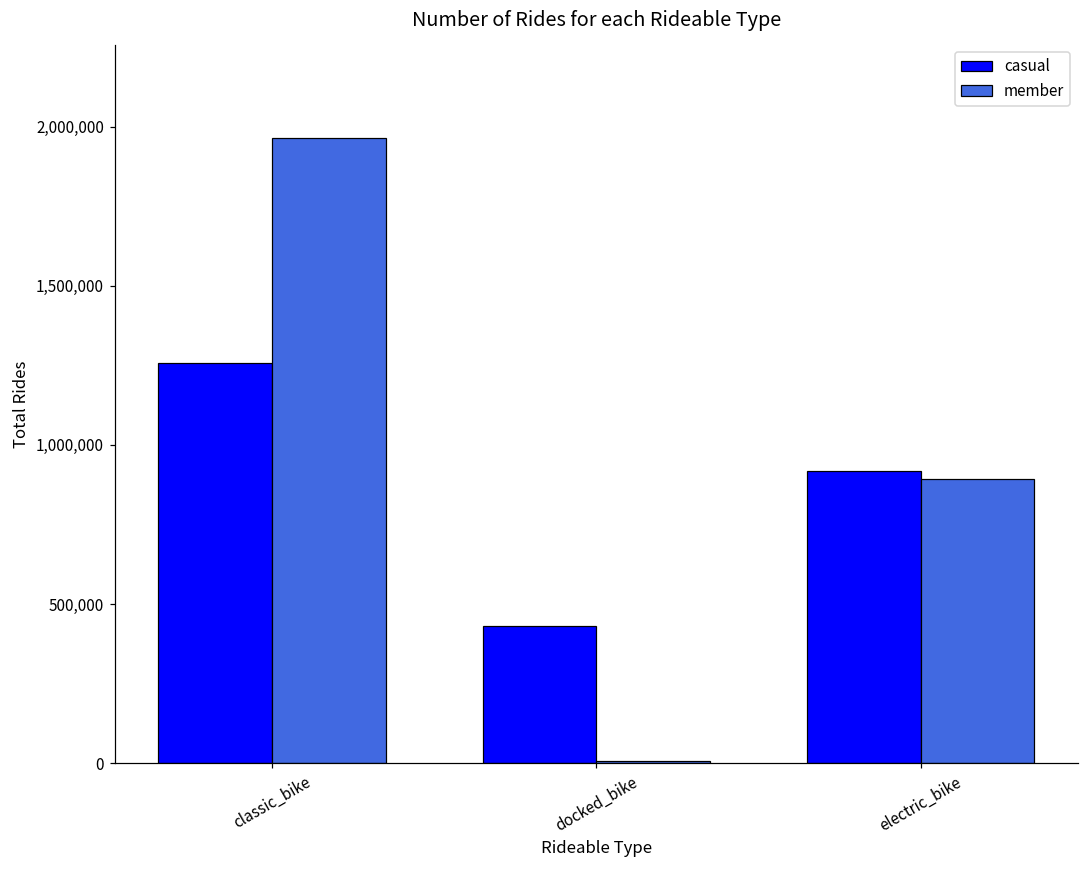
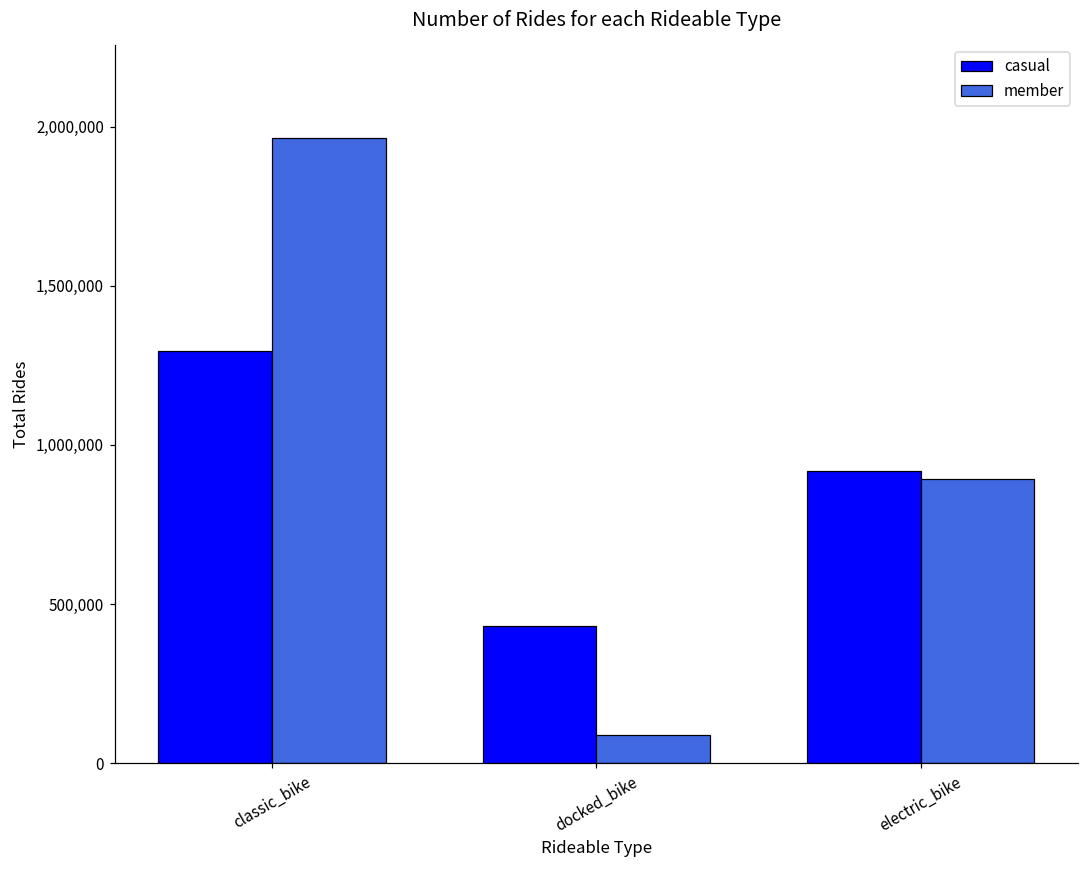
casual, classic_bike: 1,260,000 -> 1,300,000
member, docked_bike: 10,000 -> 90,000
